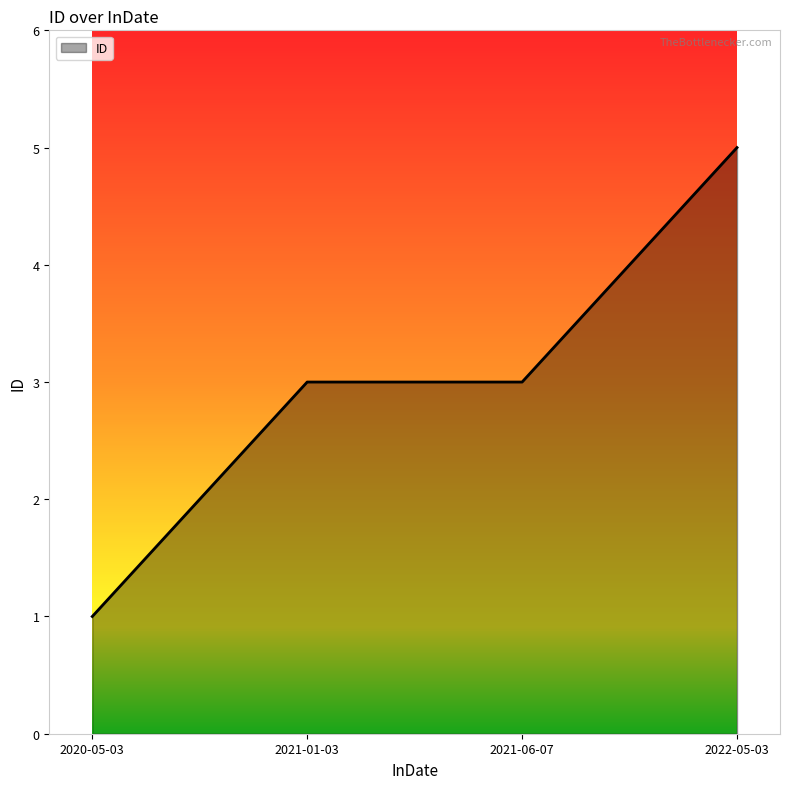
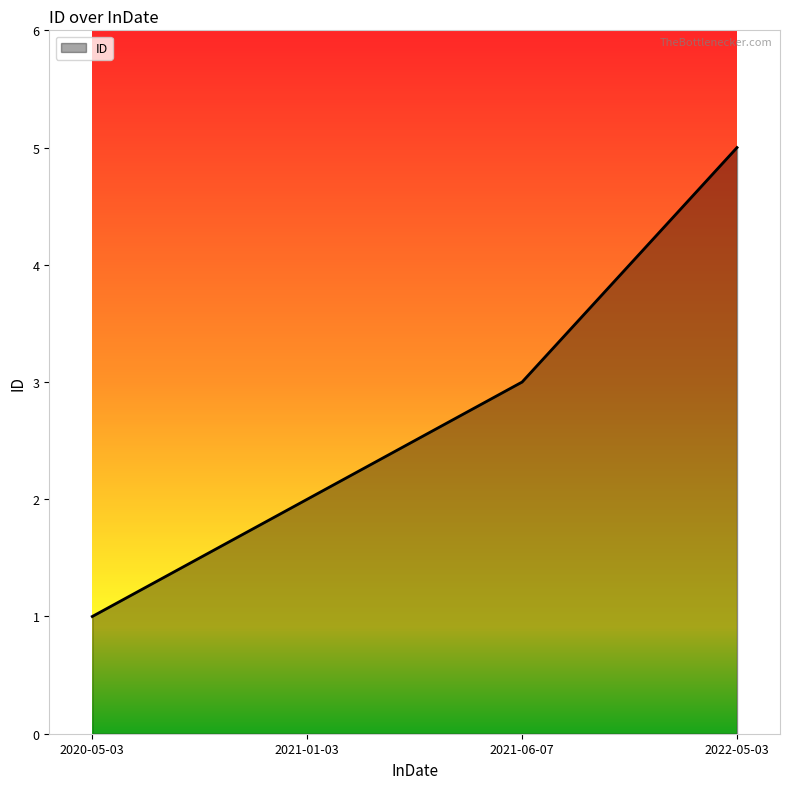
2021-01-03: 3 -> 2
